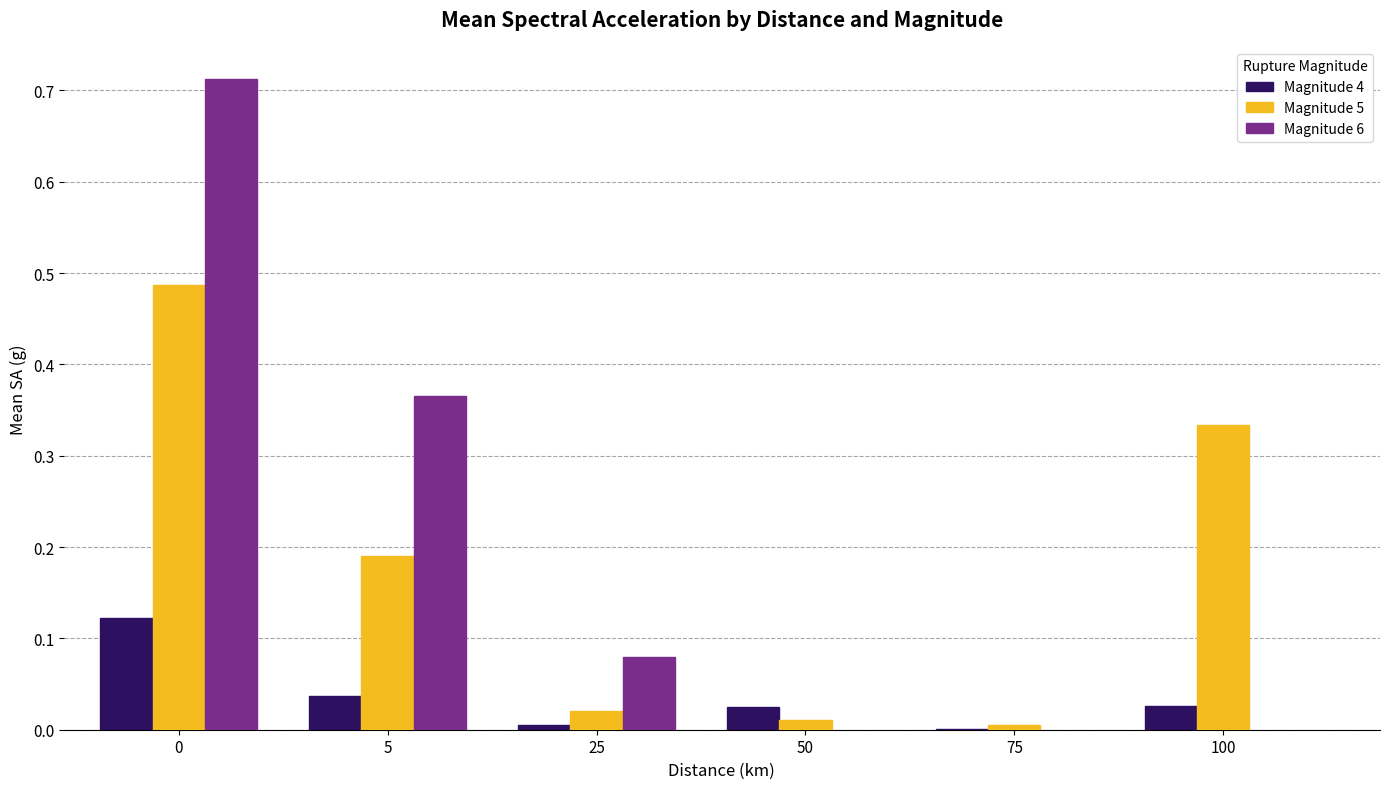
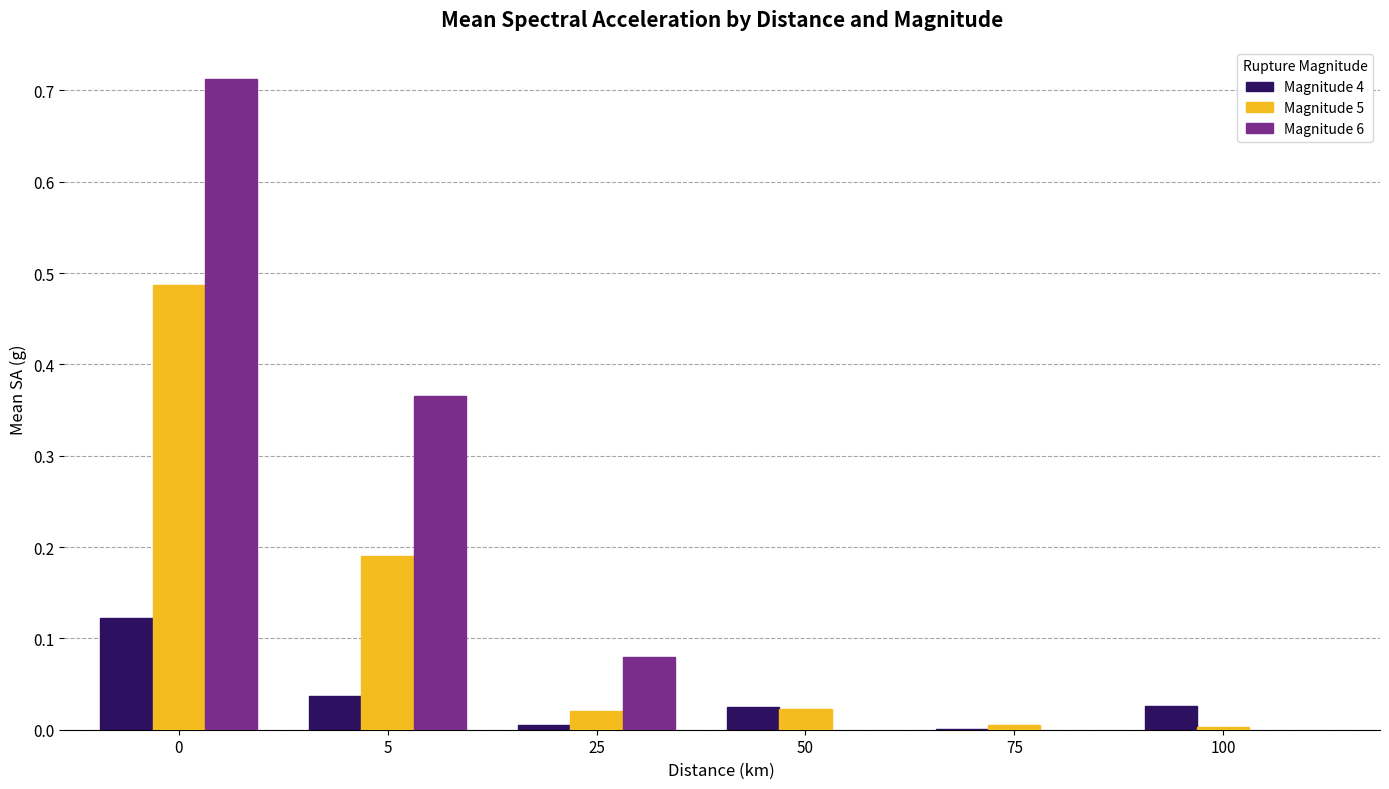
Magnitude 5, 50: 0.01 -> 0.02
Magnitude 5, 100: 0.33 -> 0.00
